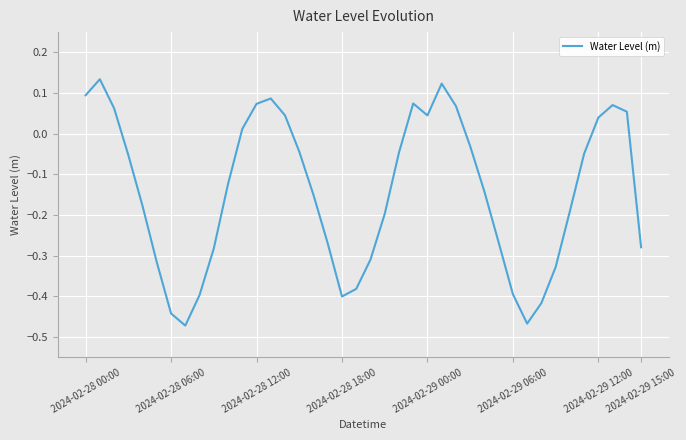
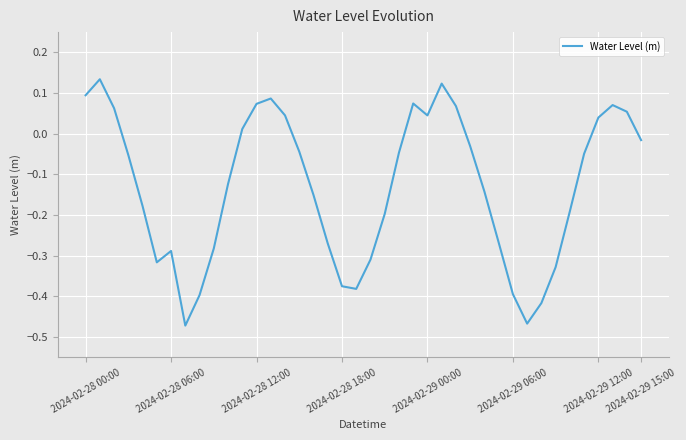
2024-02-28 06:00: -0.44 -> -0.29
2024-02-28 18:00: -0.40 -> -0.37
2024-02-29 15:00: -0.28 -> -0.02
